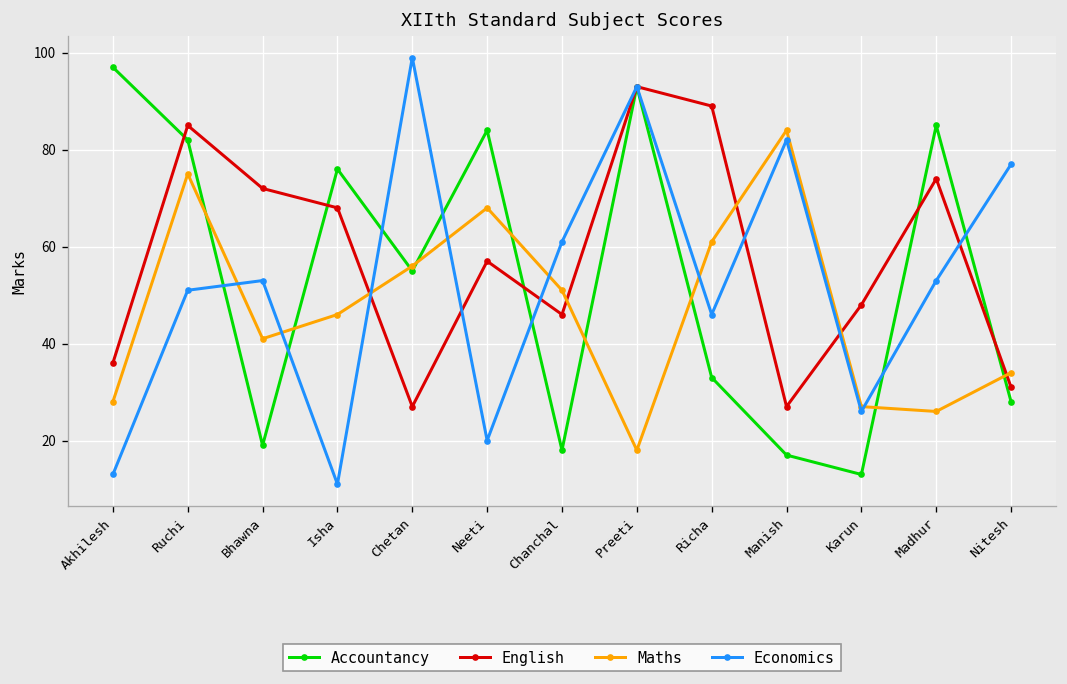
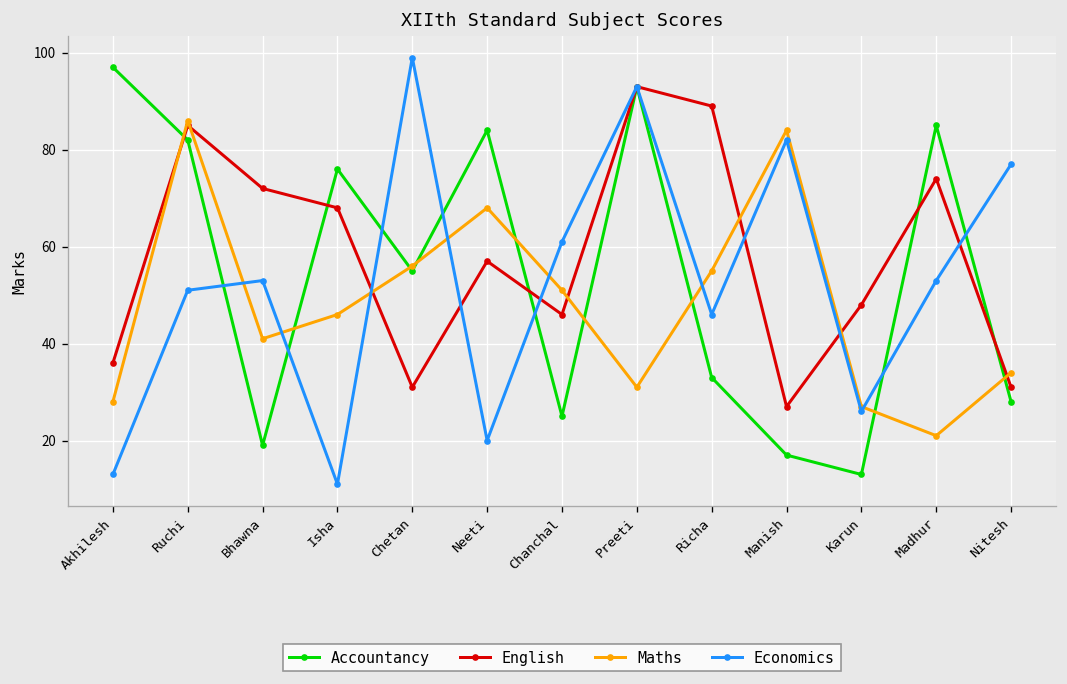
Maths, Ruchi: 75 -> 86
English, Chetan: 27 -> 31
Accountancy, Chanchal: 18 -> 25
Maths, Preeti: 18 -> 31
Maths, Richa: 61 -> 55
Maths, Madhur: 26 -> 21
